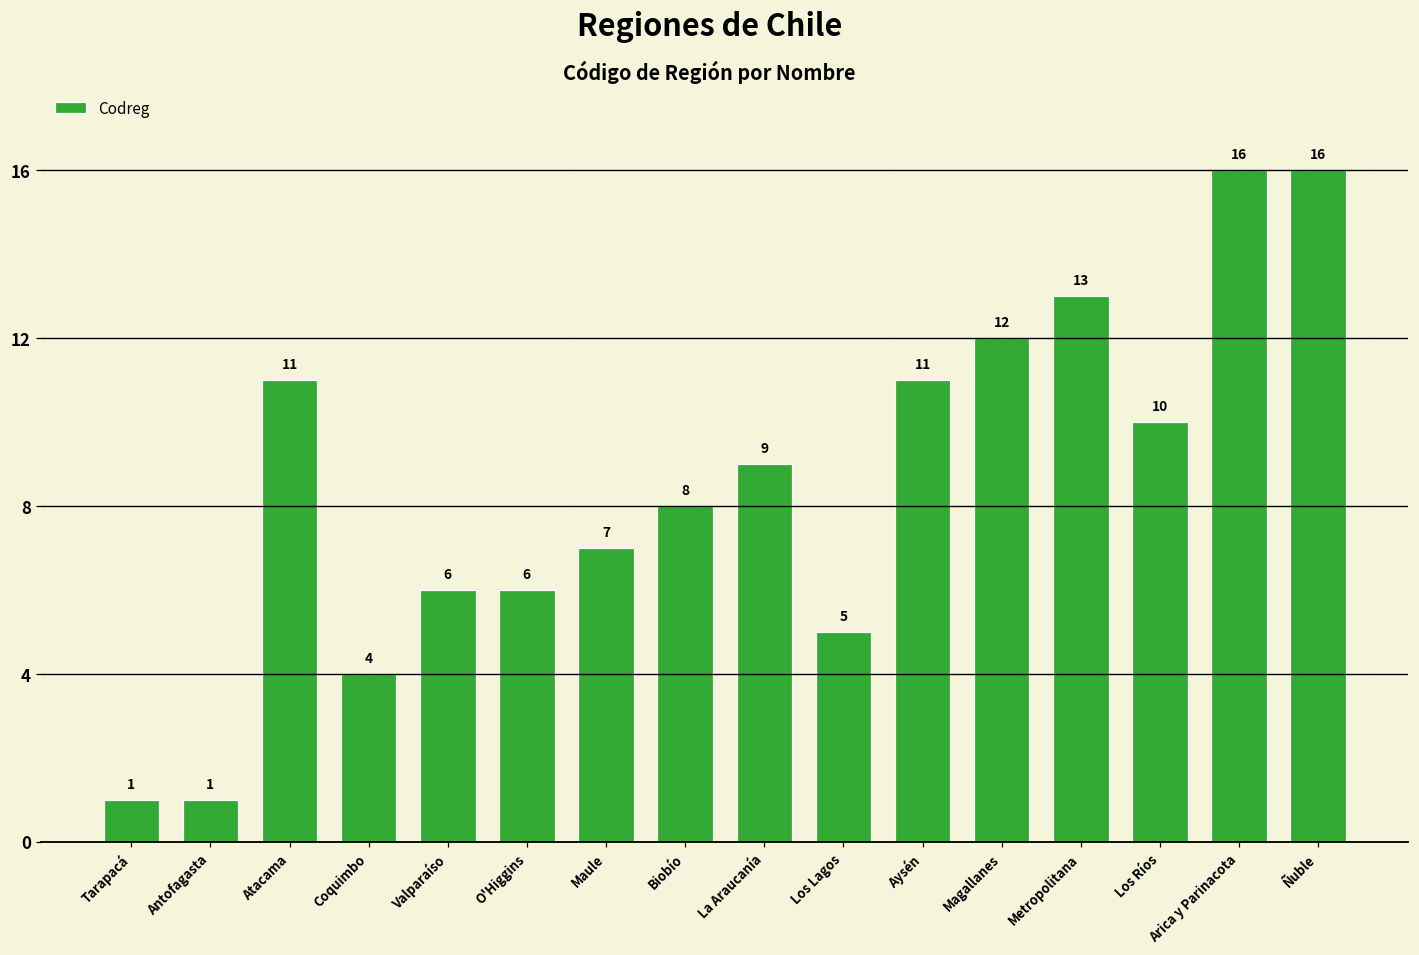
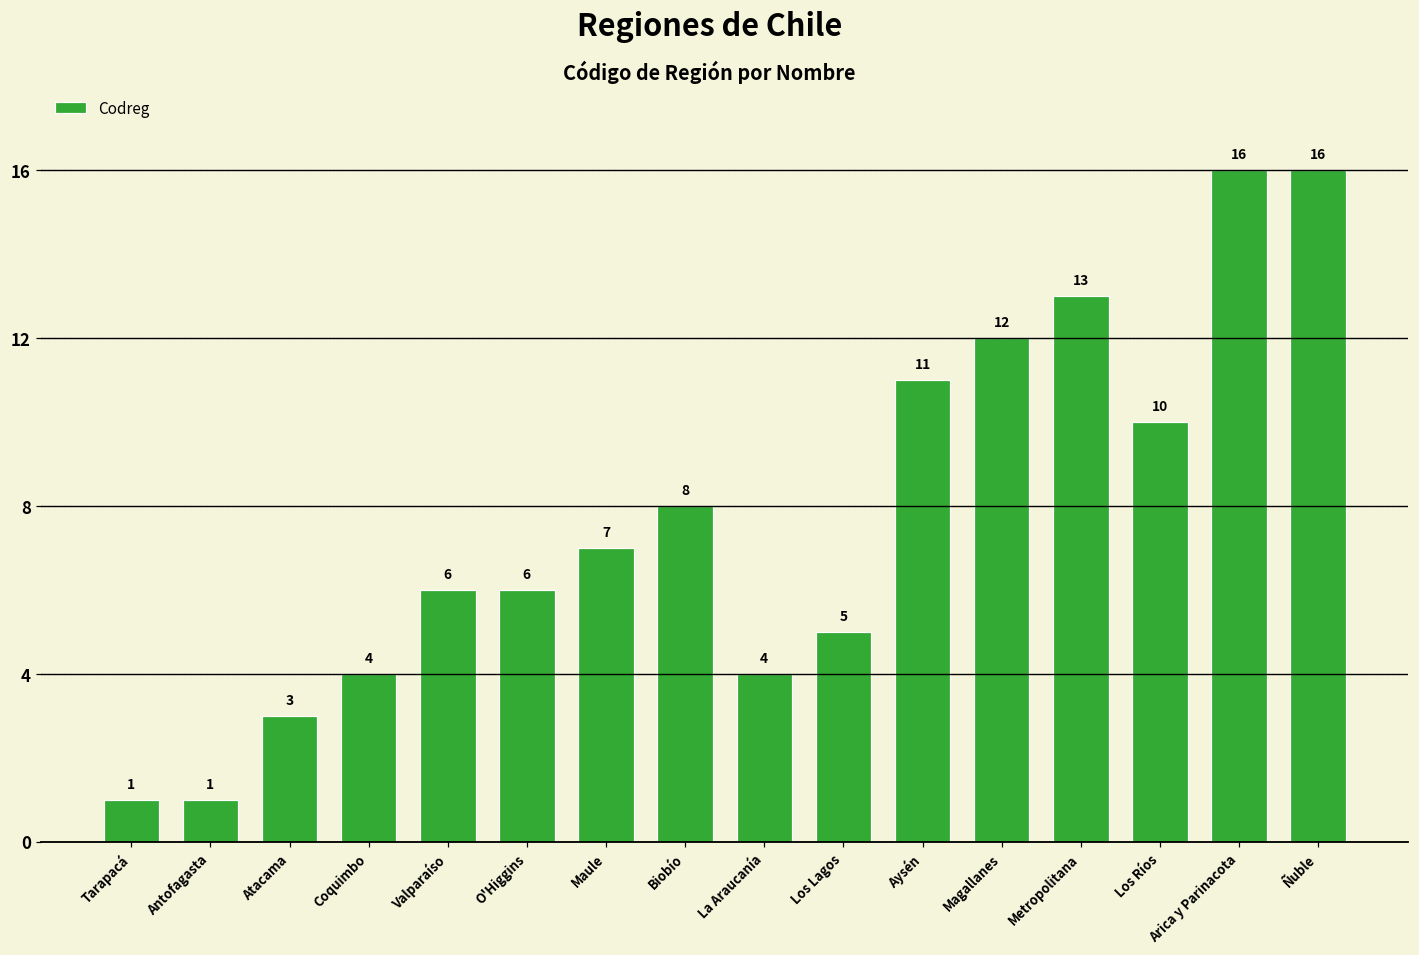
Atacama: 11 -> 3
La Araucanía: 9 -> 4
